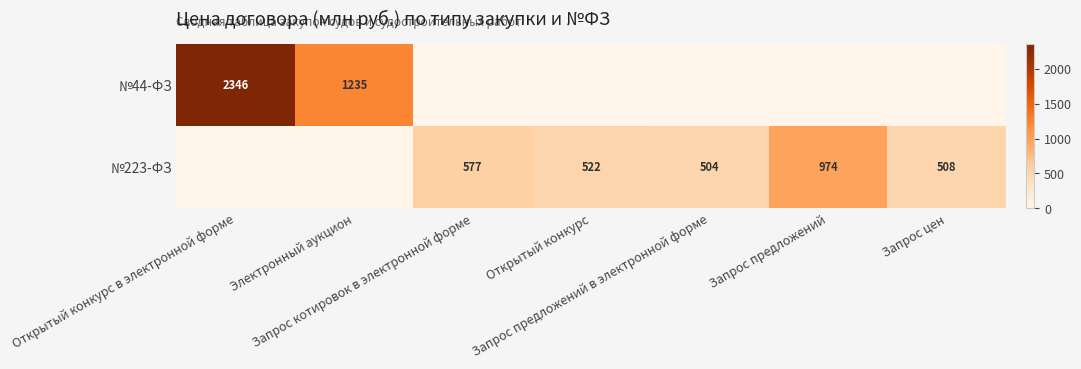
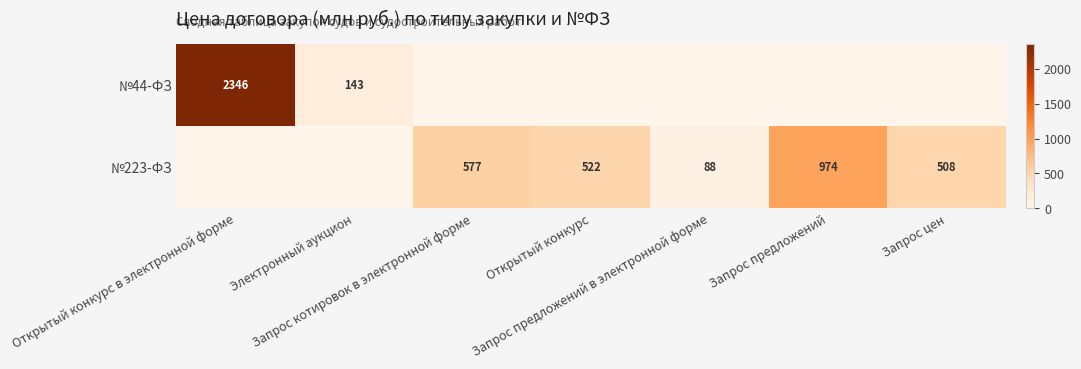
№44-ФЗ, Электронный аукцион: 1235 -> 143
№223-ФЗ, Запрос предложений в электронной форме: 504 -> 88
